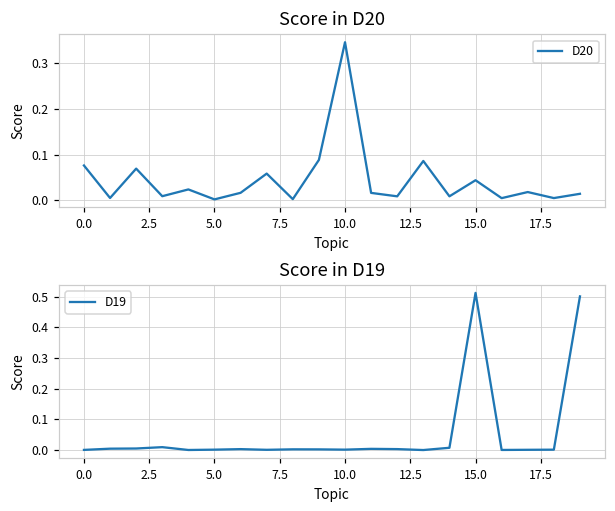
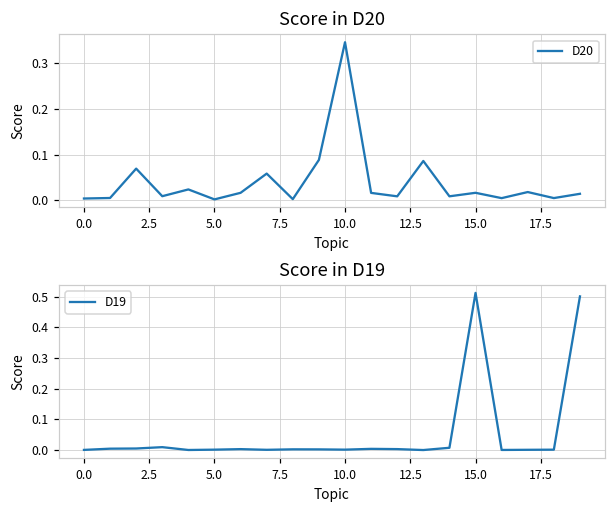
Score in D20, 0.0: 0.08 -> 0.00
Score in D20, 15.0: 0.04 -> 0.02
